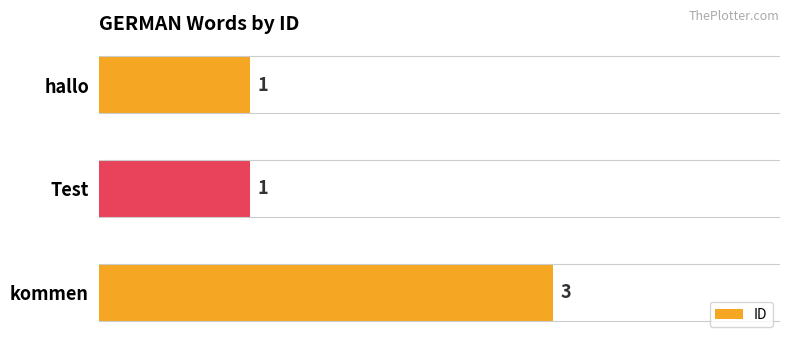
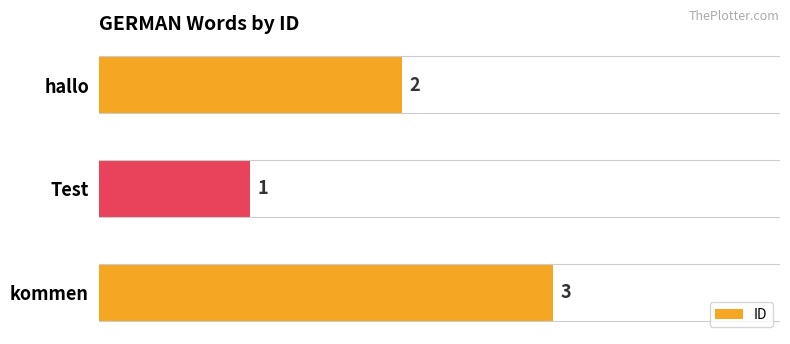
hallo: 1 -> 2
